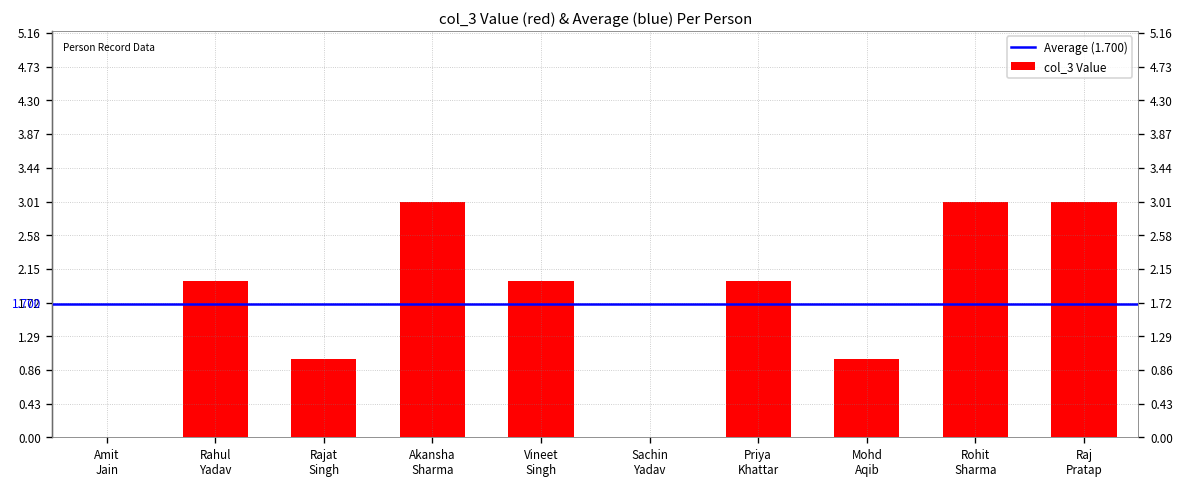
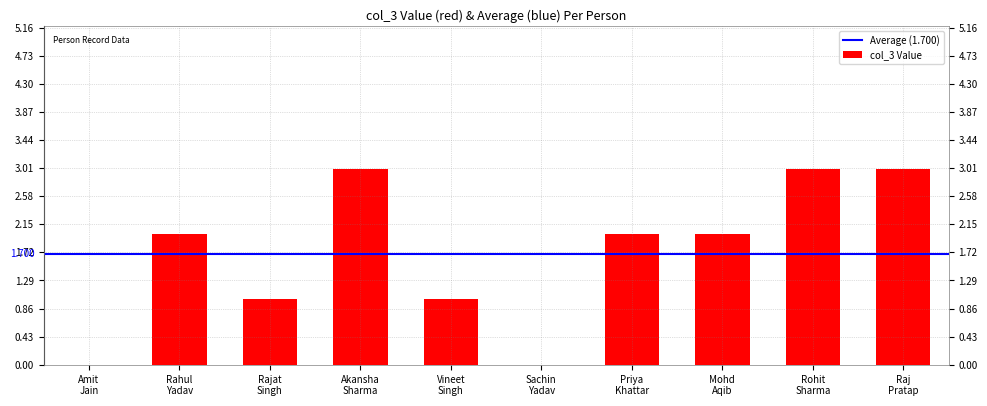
Vineet Singh: 2 -> 1
Mohd Aqib: 1 -> 2
